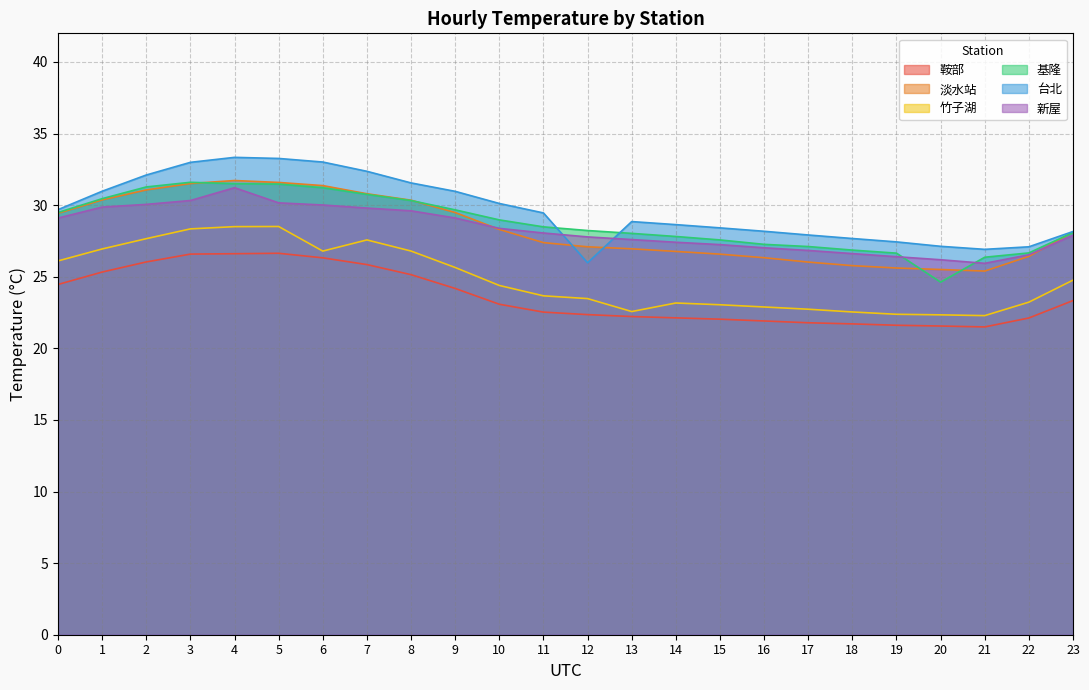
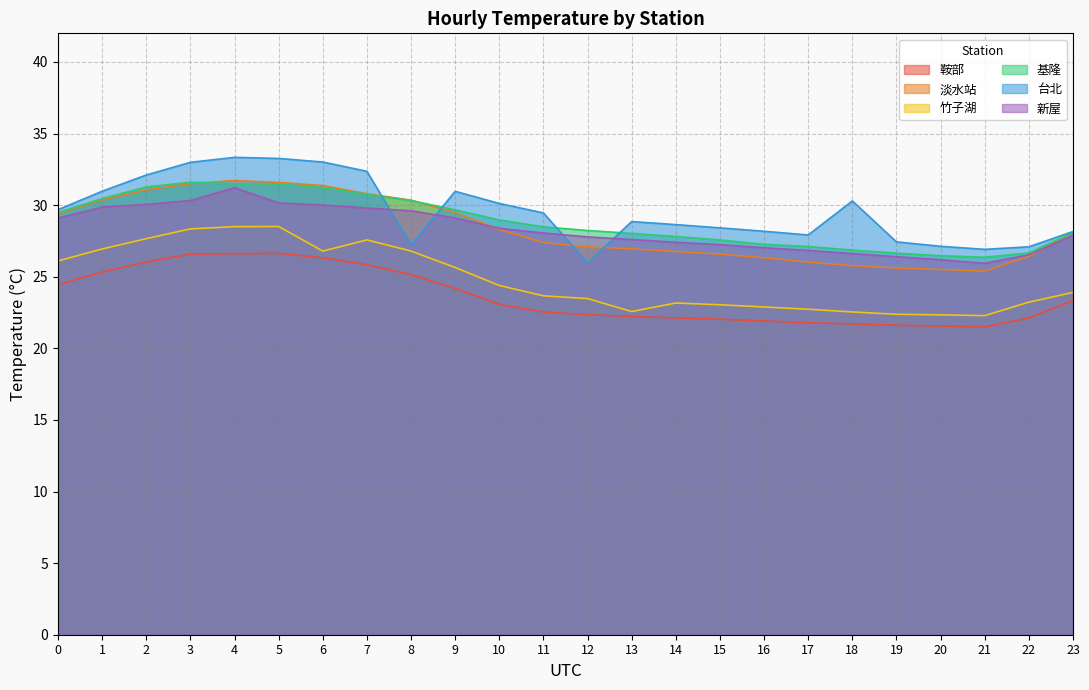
台北, 8: 31.6 -> 27.2
台北, 18: 27.7 -> 30.3
基隆, 20: 24.6 -> 26.5
竹子湖, 23: 24.8 -> 23.9
